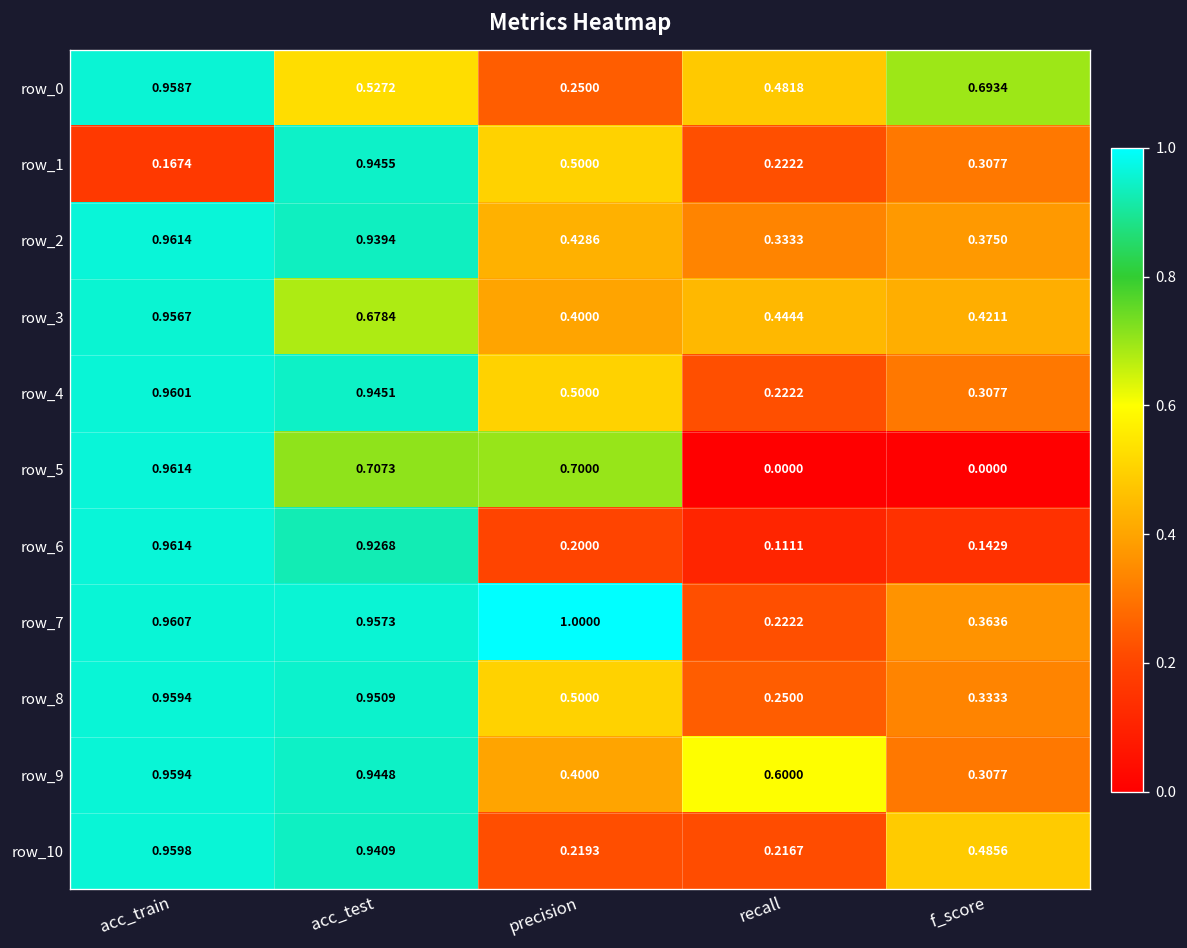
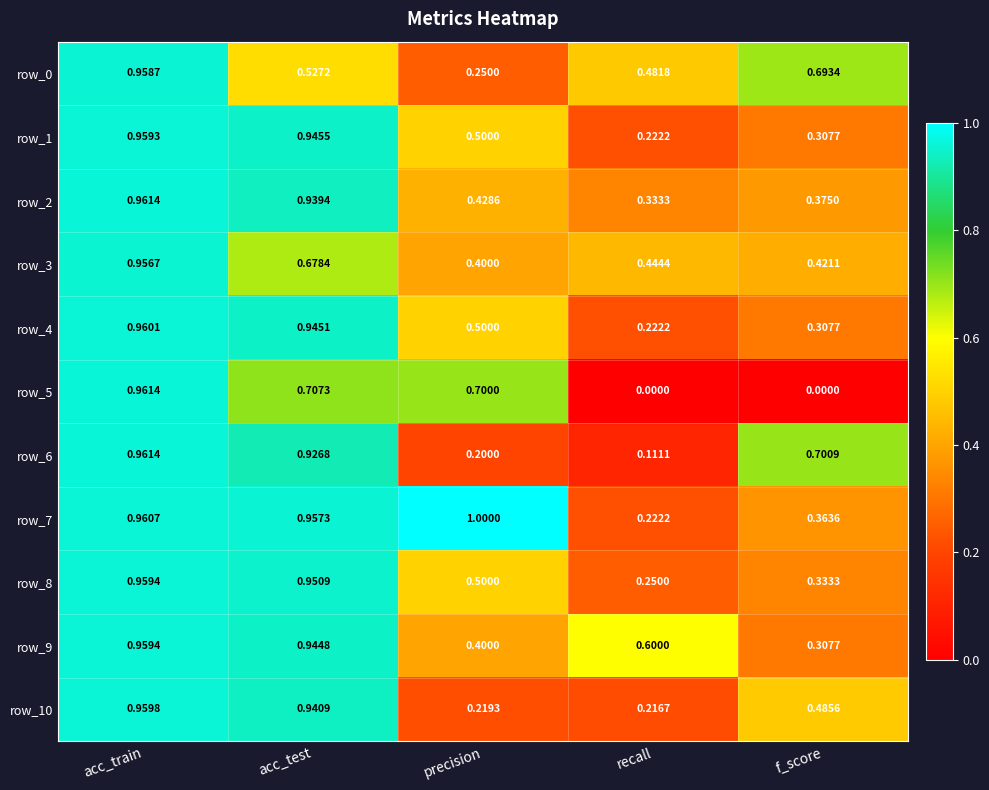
row_1, acc_train: 0.1674 -> 0.9593
row_6, f_score: 0.1429 -> 0.7009
